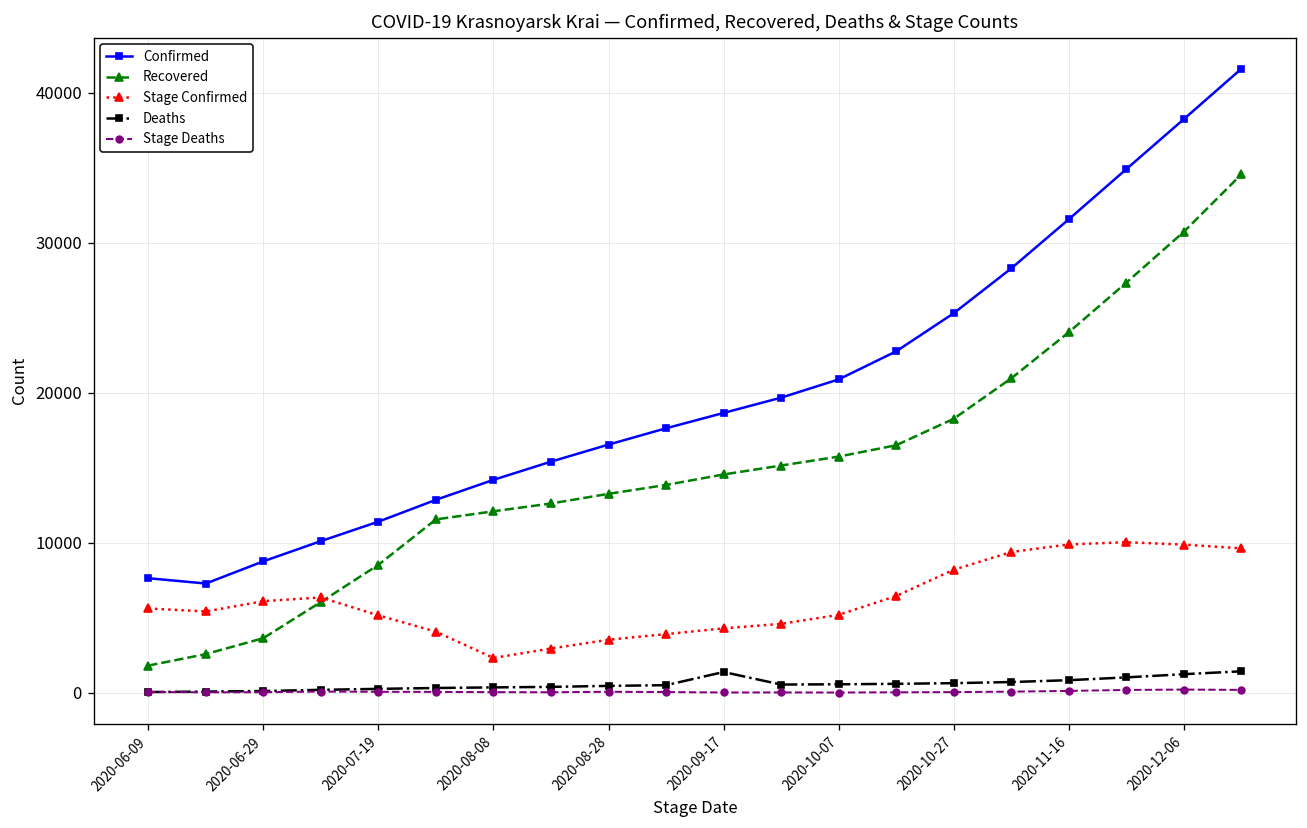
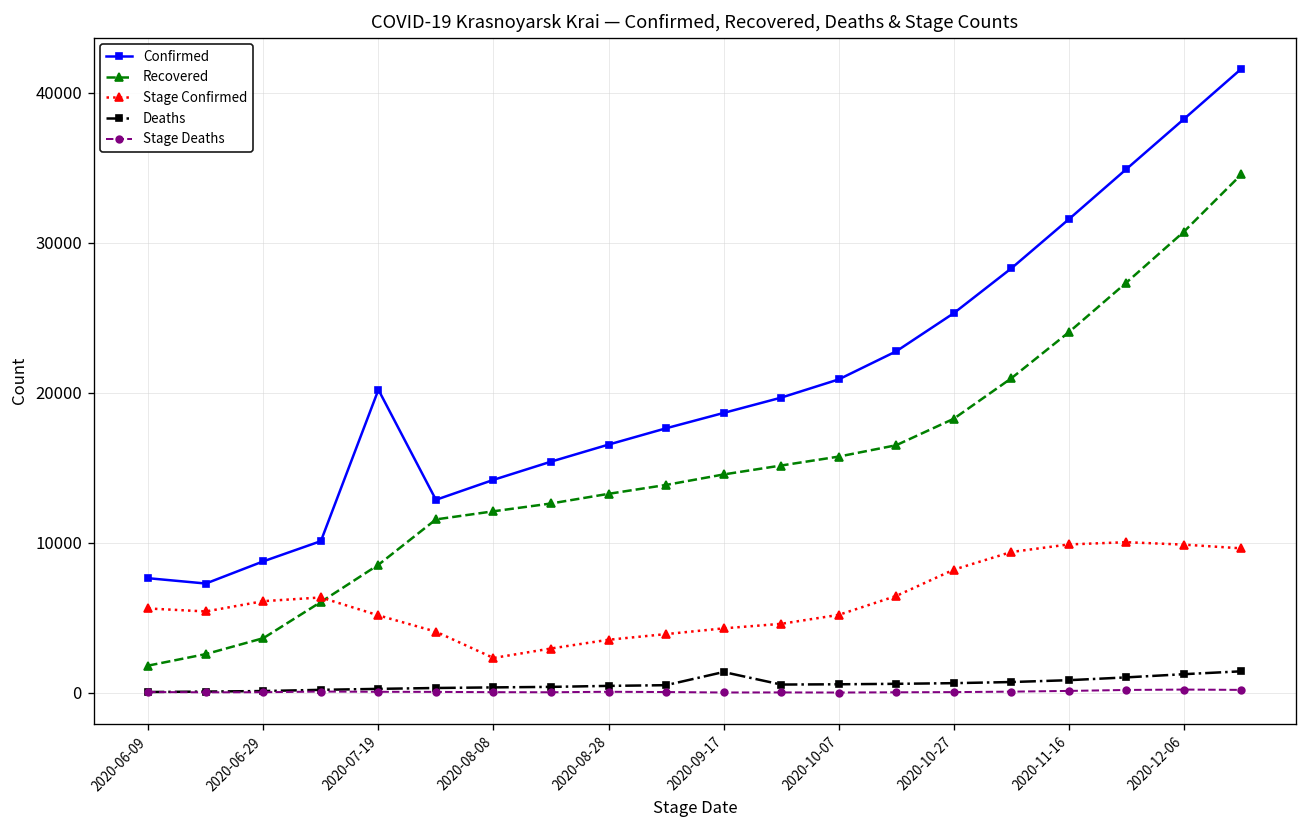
Confirmed, 2020-07-19: 11400 -> 20200
